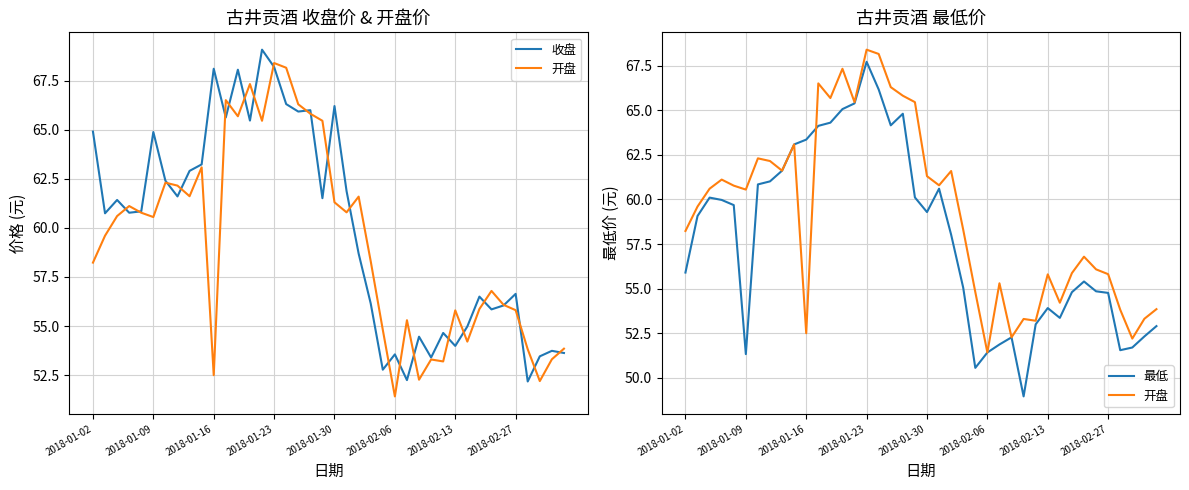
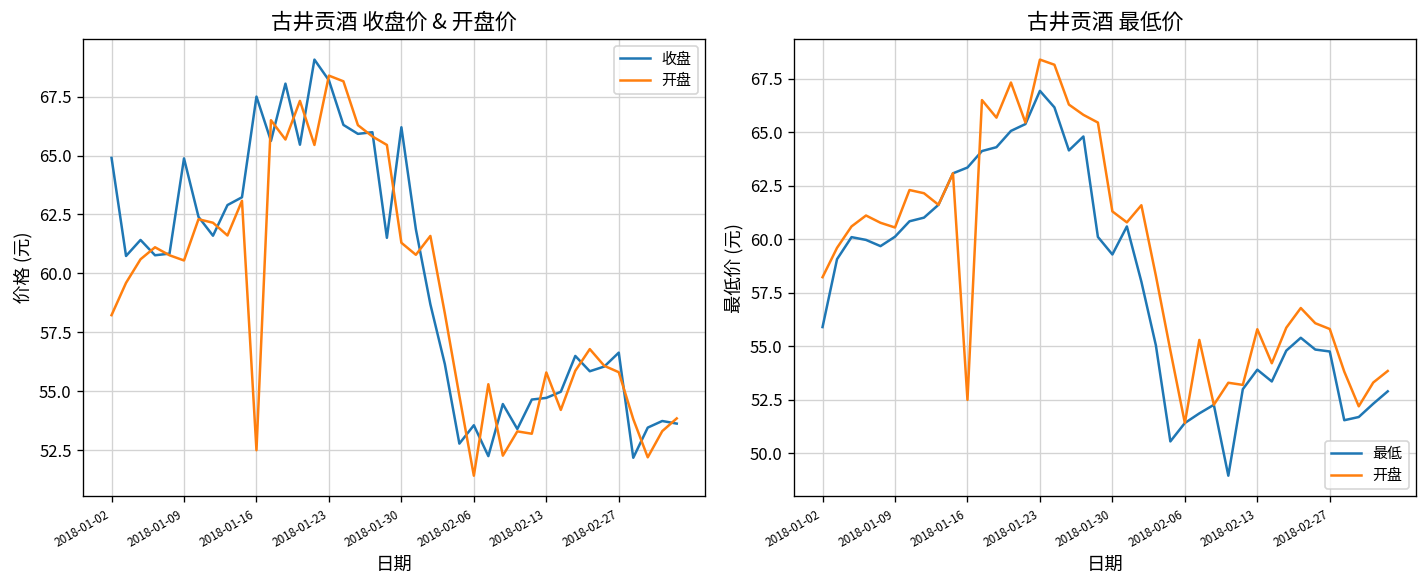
古井贡酒 收盘价 & 开盘价, 收盘, 2018-01-16: 68.1 -> 67.5
古井贡酒 收盘价 & 开盘价, 收盘, 2018-02-13: 54.0 -> 54.7
古井贡酒 最低价, 最低, 2018-01-09: 51.3 -> 60.1
古井贡酒 最低价, 最低, 2018-01-23: 67.7 -> 66.9
